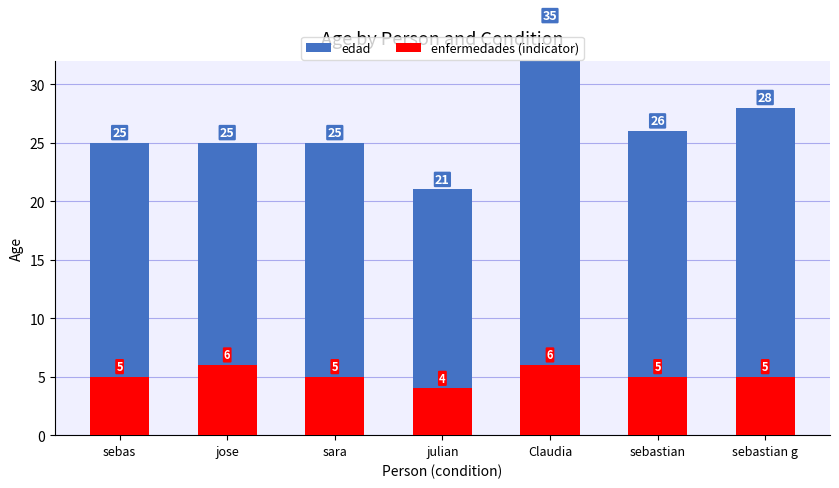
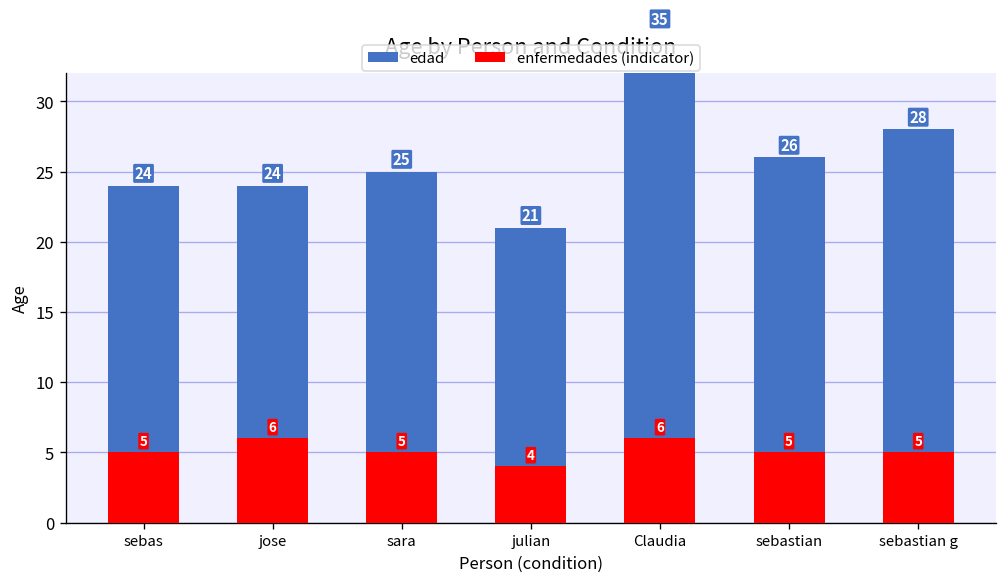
edad, sebas: 25 -> 24
edad, jose: 25 -> 24
